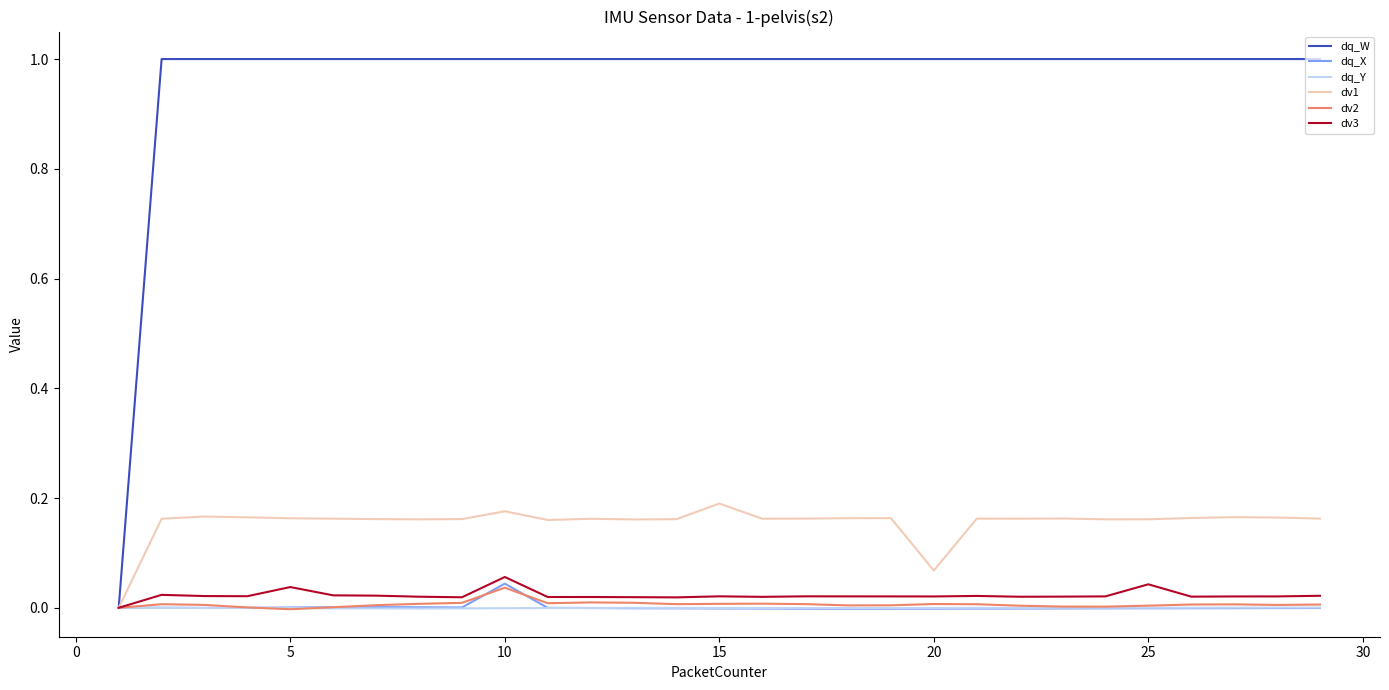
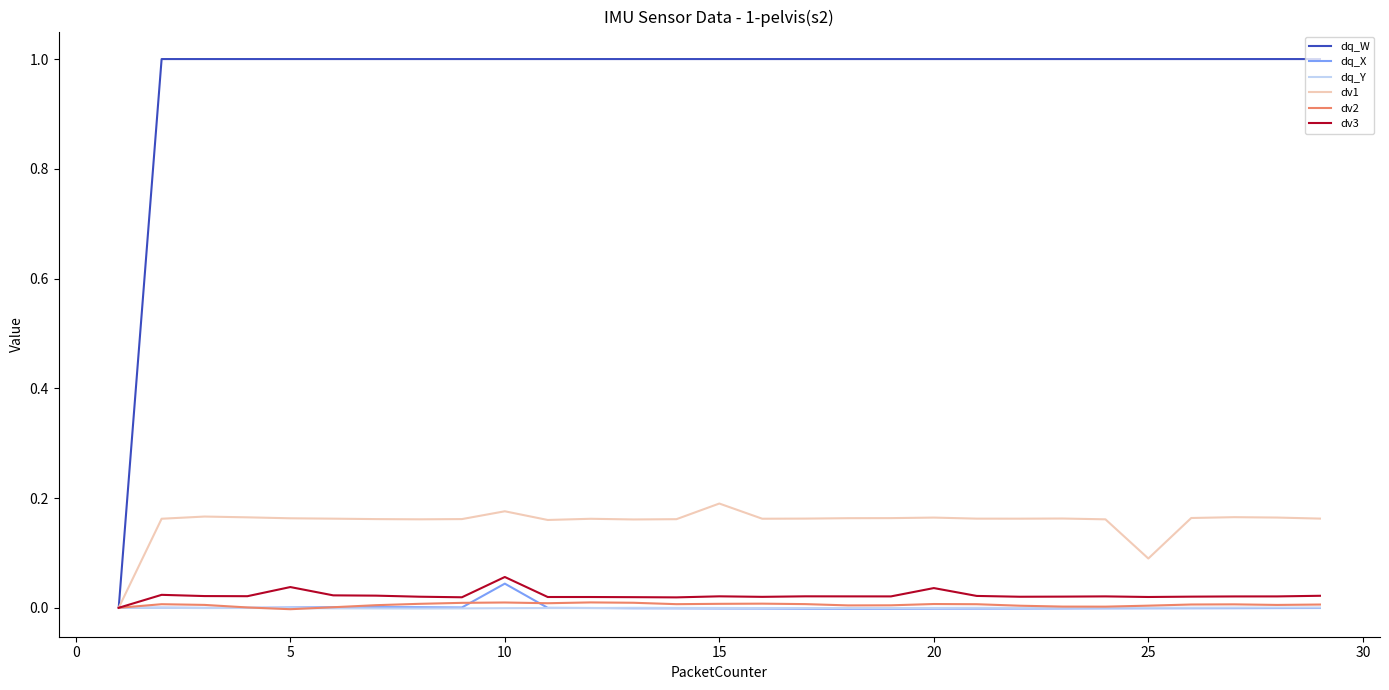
dv2, 10: 0.04 -> 0.01
dv1, 20: 0.07 -> 0.16
dv3, 20: 0.02 -> 0.04
dv1, 25: 0.16 -> 0.09
dv3, 25: 0.04 -> 0.02
